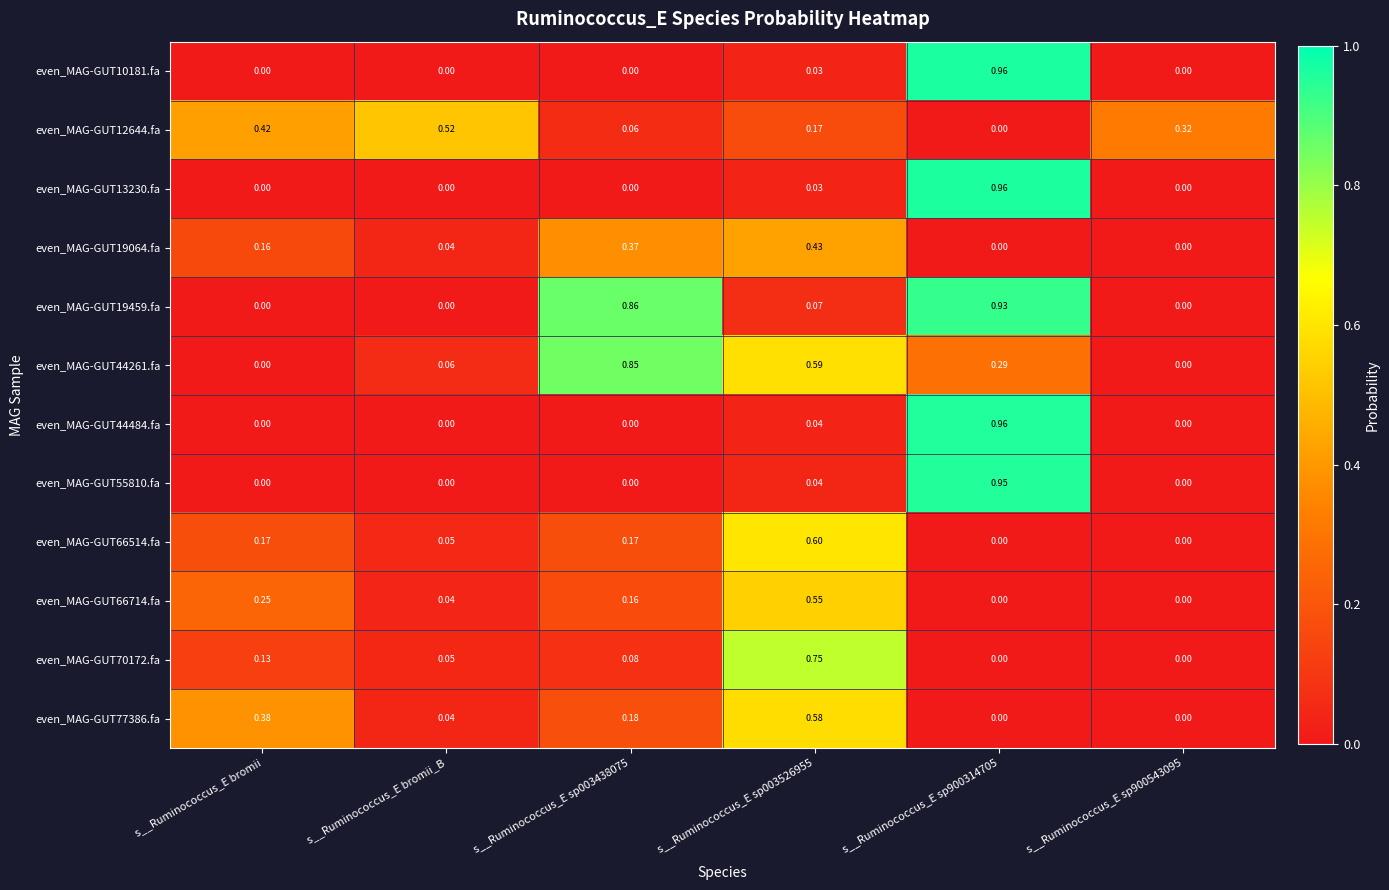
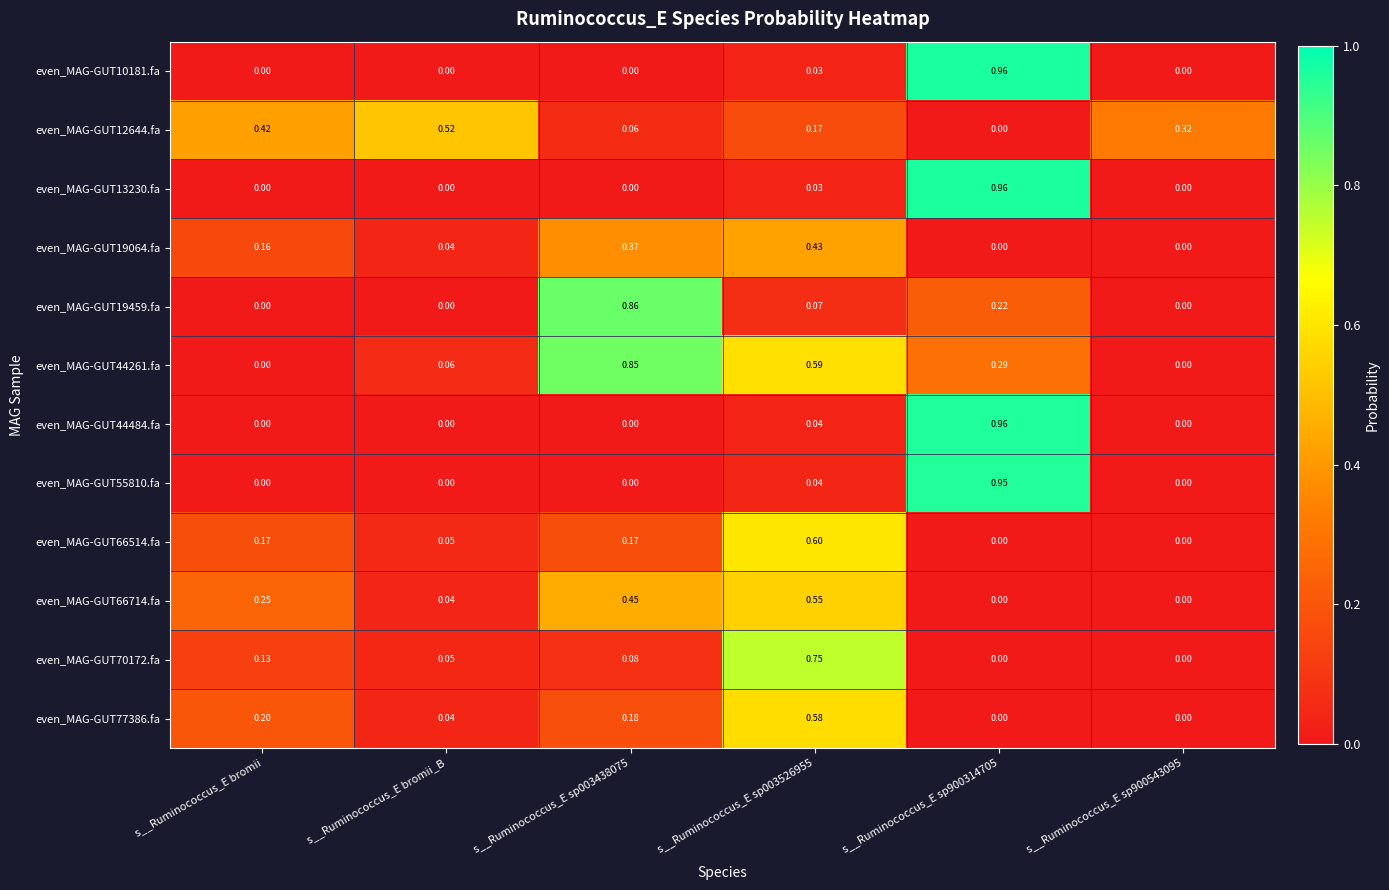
even_MAG-GUT19459.fa, s__Ruminococcus_E sp900314705: 0.93 -> 0.22
even_MAG-GUT66714.fa, s__Ruminococcus_E sp003438075: 0.16 -> 0.45
even_MAG-GUT77386.fa, s__Ruminococcus_E bromii: 0.38 -> 0.20
